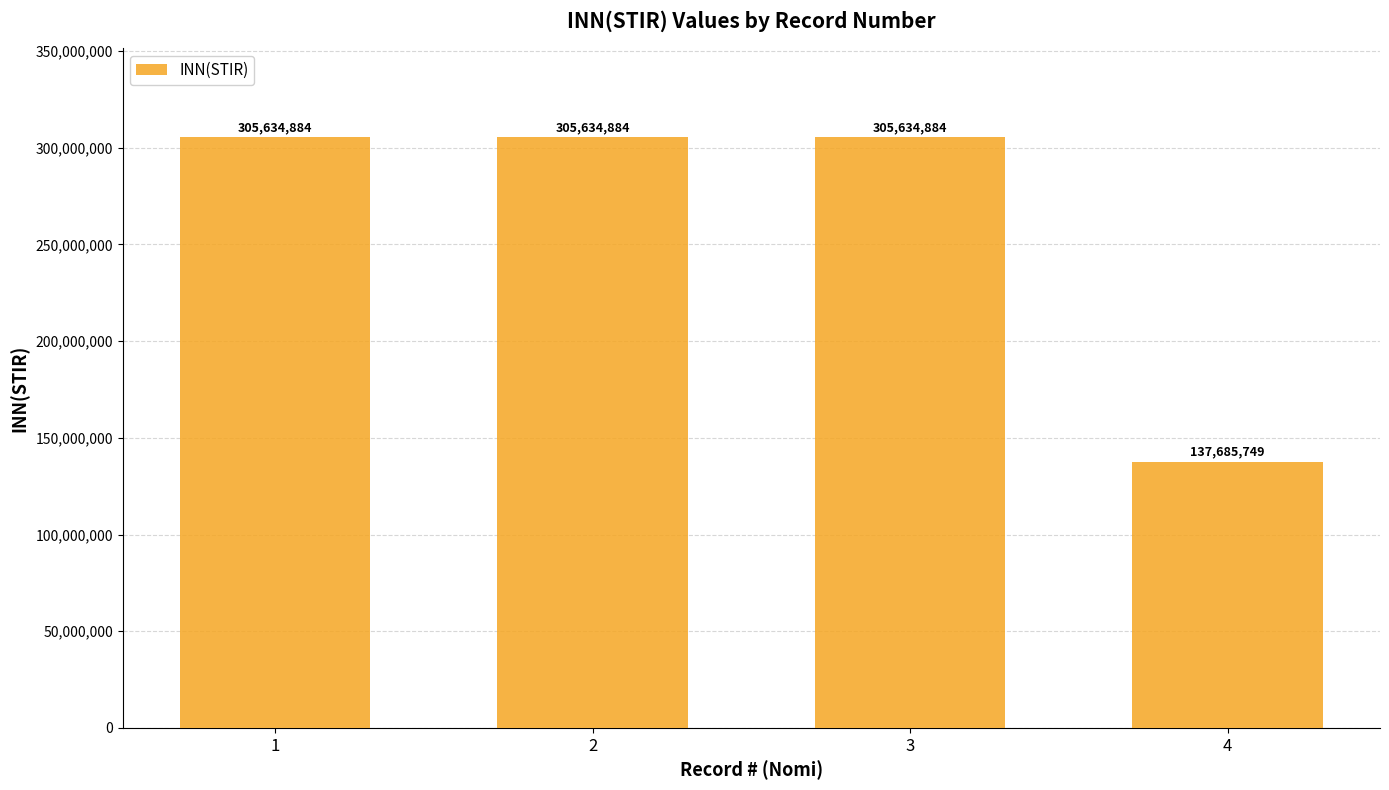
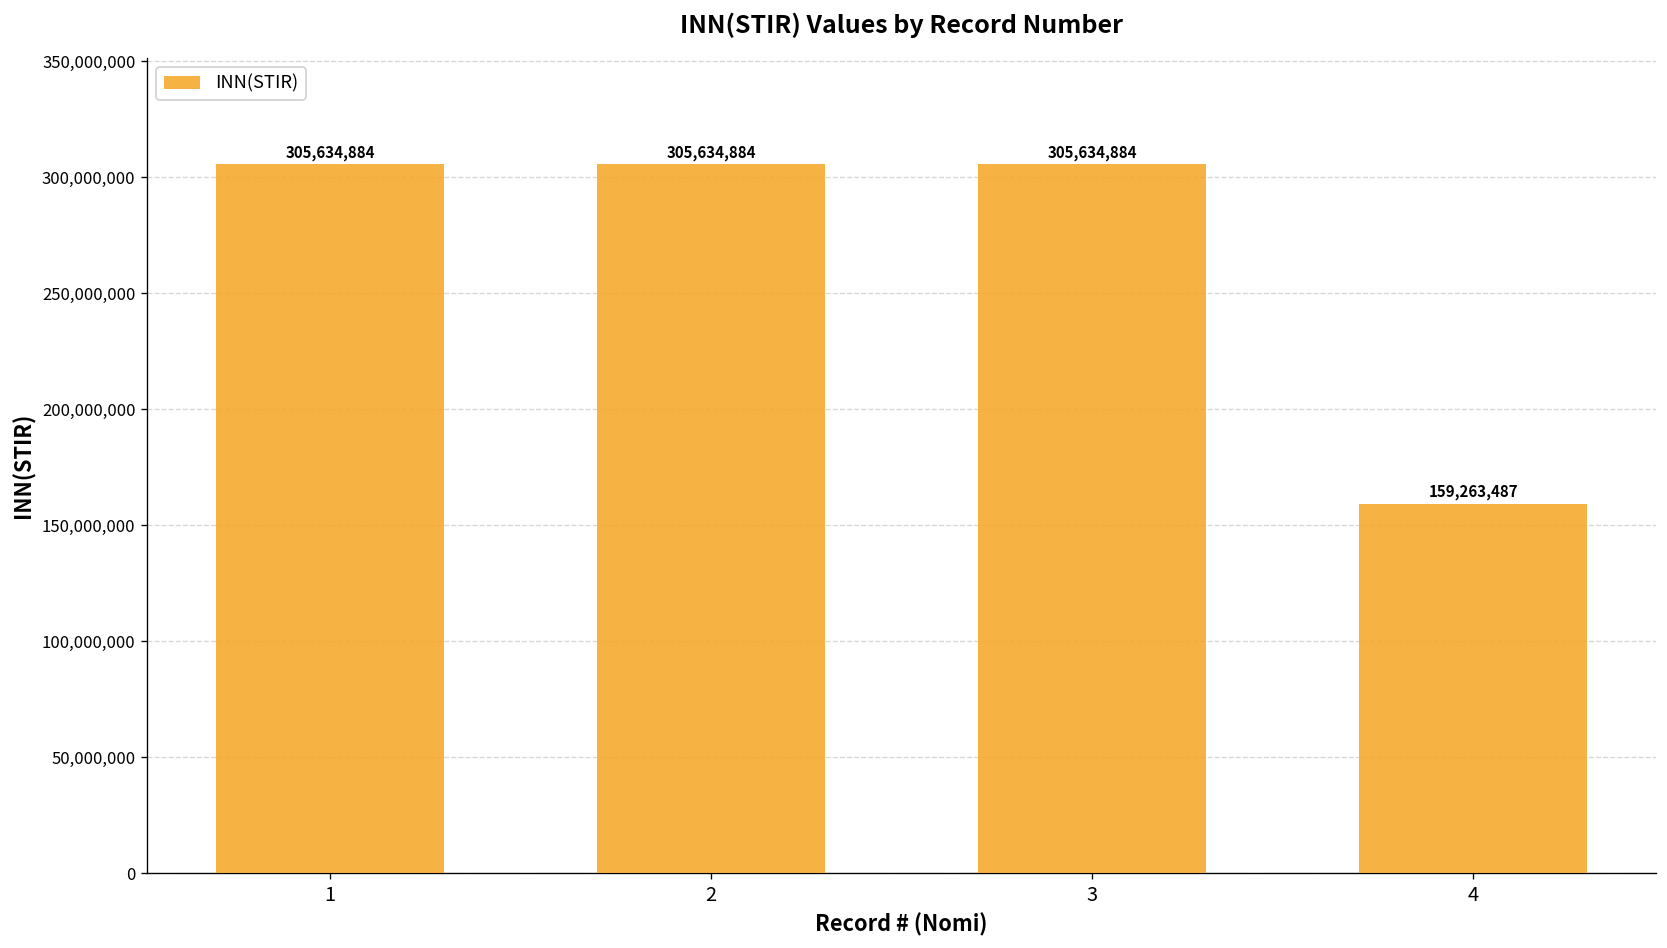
4: 137,685,749 -> 159,263,487
